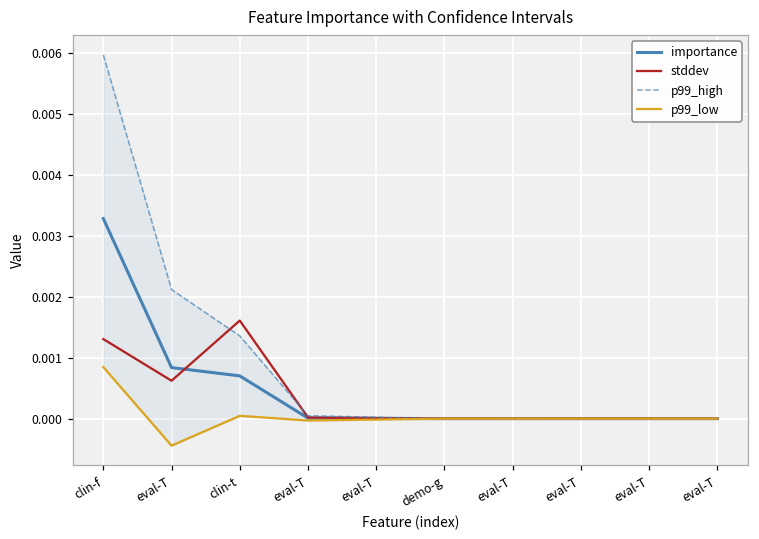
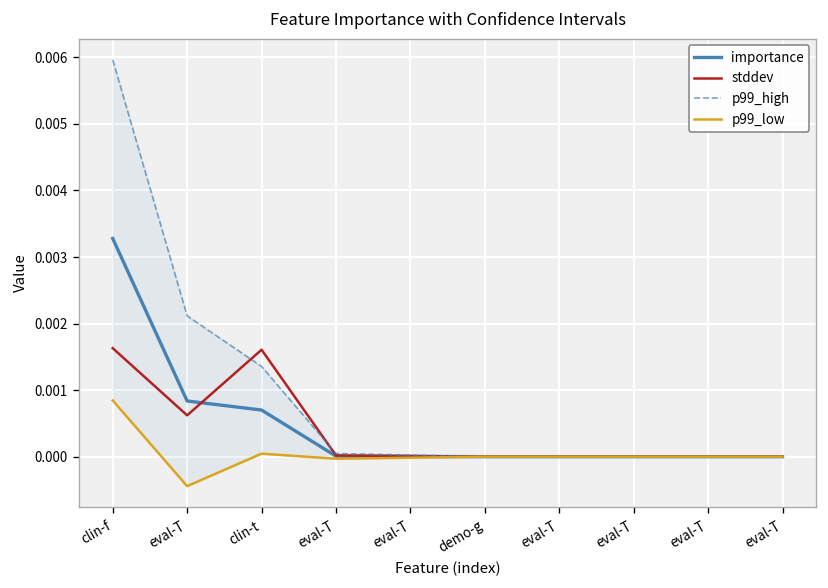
stddev, clin-f: 0.0013 -> 0.0016
